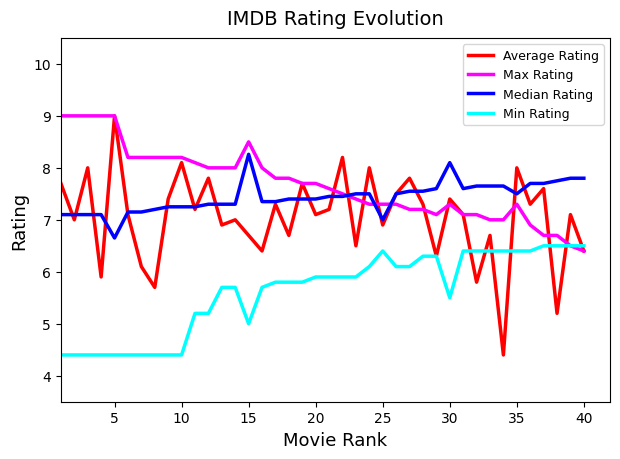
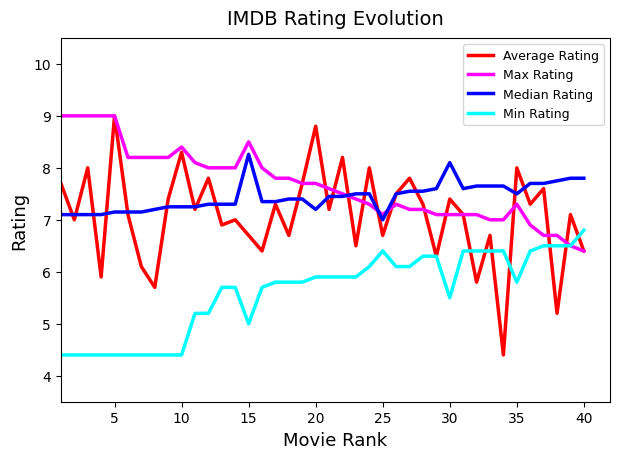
Median Rating, 5: 6.7 -> 7.2
Average Rating, 10: 8.1 -> 8.3
Max Rating, 10: 8.2 -> 8.4
Average Rating, 20: 7.1 -> 8.8
Median Rating, 20: 7.4 -> 7.2
Average Rating, 25: 6.9 -> 6.7
Max Rating, 25: 7.3 -> 7.1
Max Rating, 30: 7.3 -> 7.1
Min Rating, 35: 6.4 -> 5.8
Min Rating, 40: 6.5 -> 6.8
